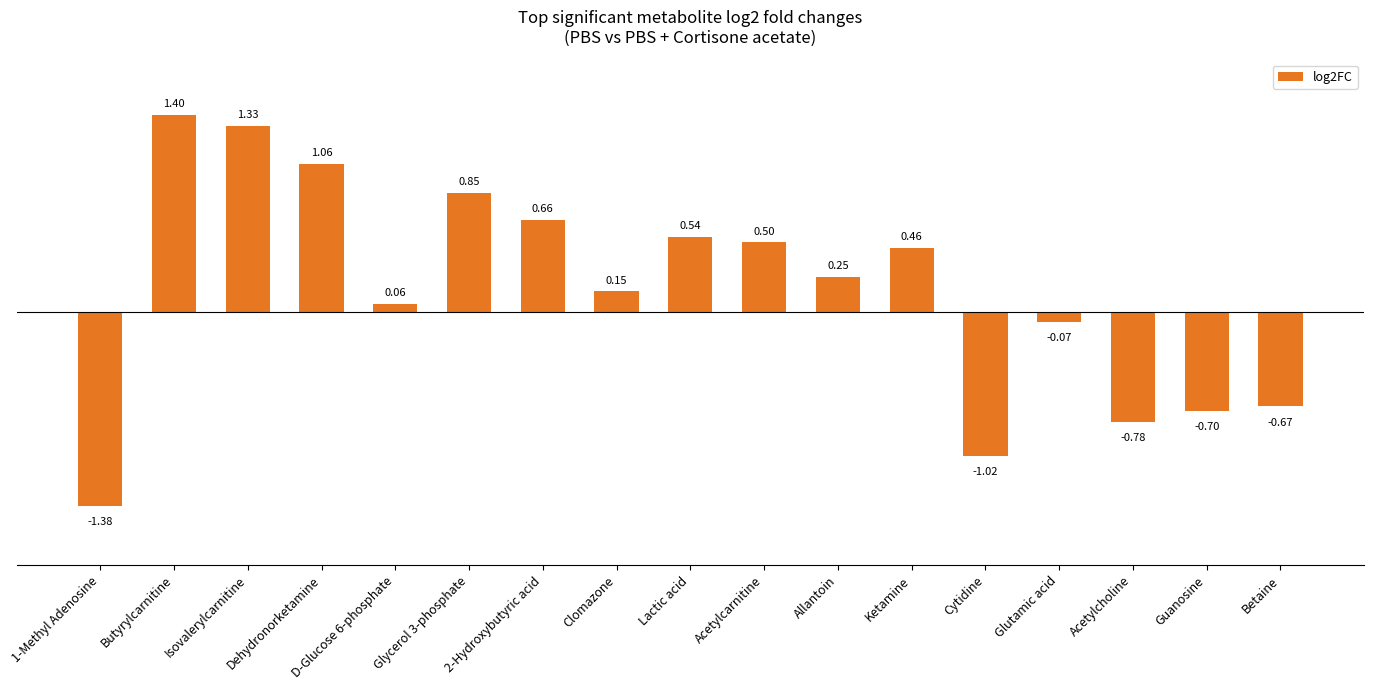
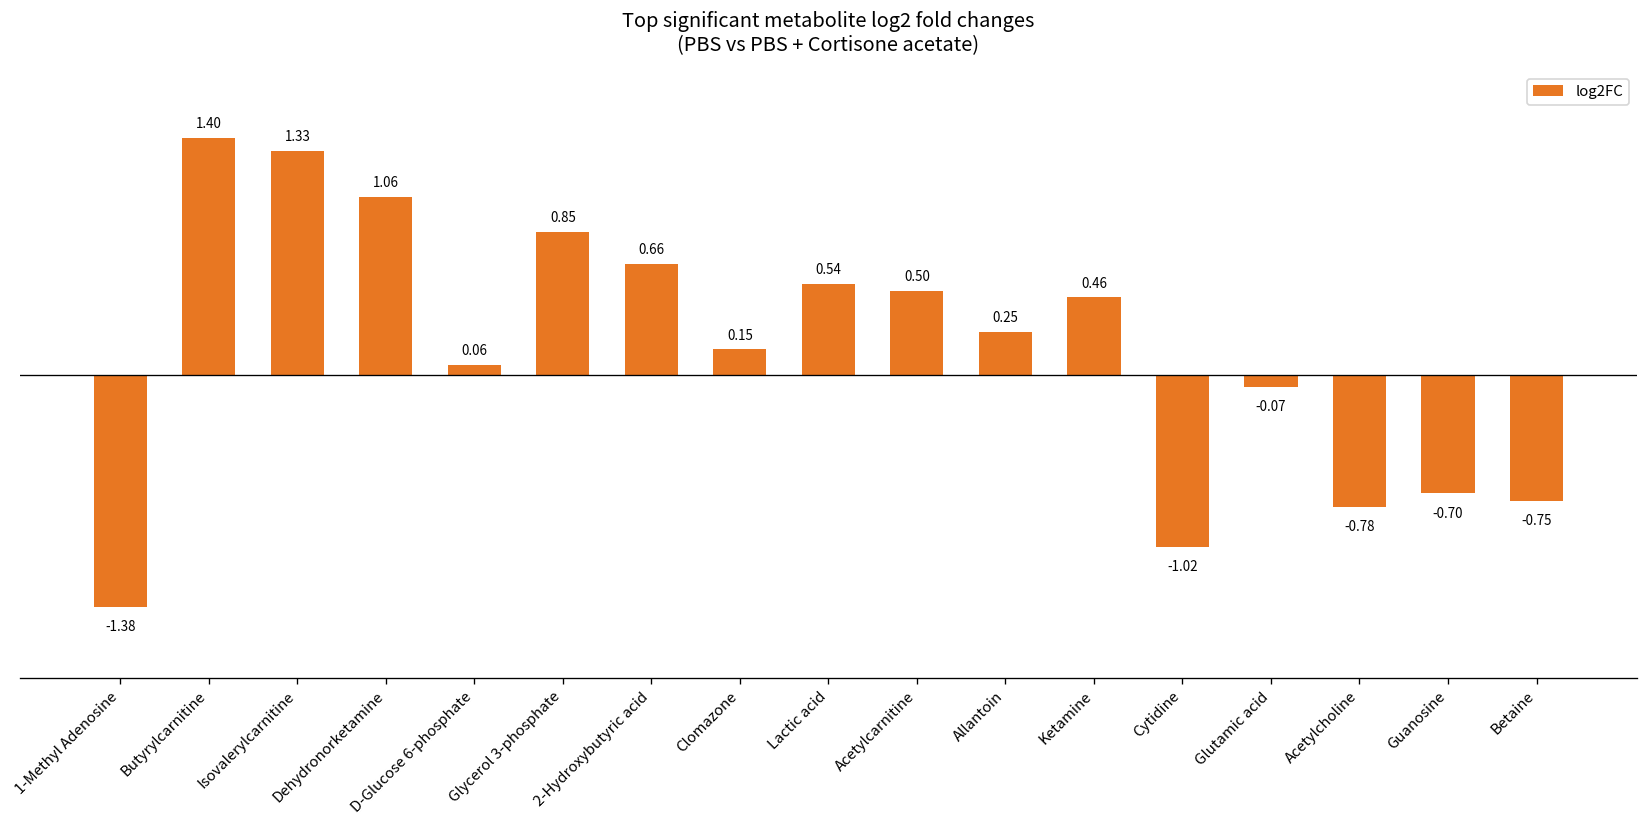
Betaine: -0.67 -> -0.75
